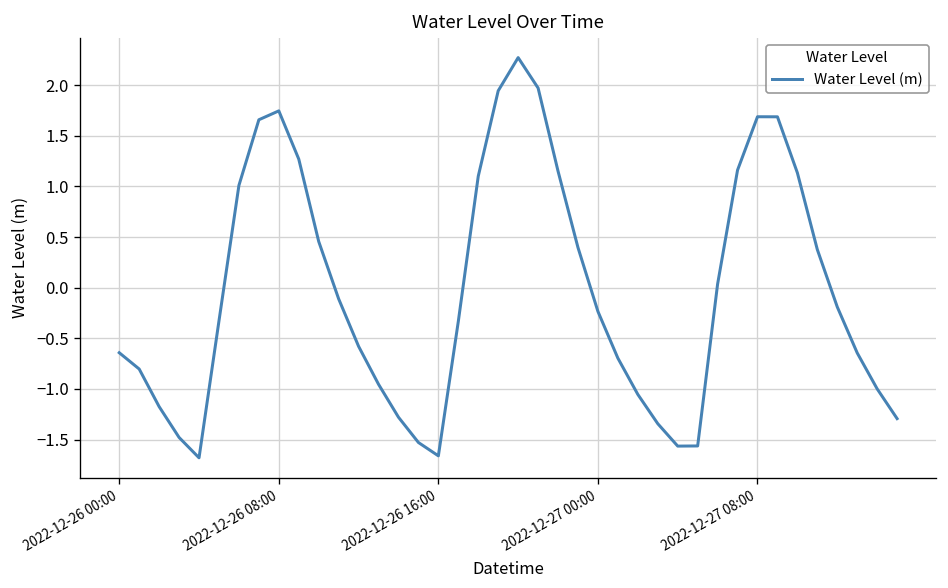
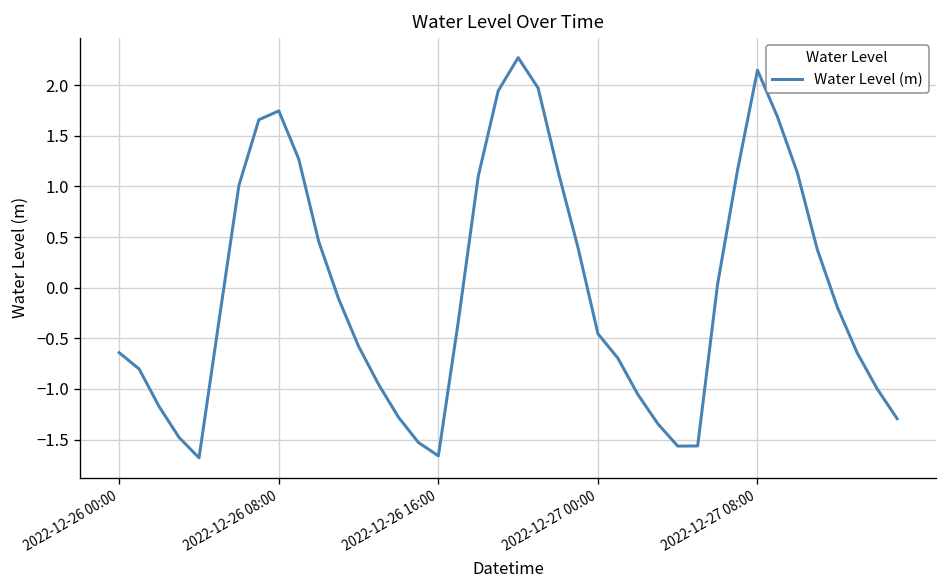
2022-12-27 00:00: -0.2 -> -0.5
2022-12-27 08:00: 1.7 -> 2.1
